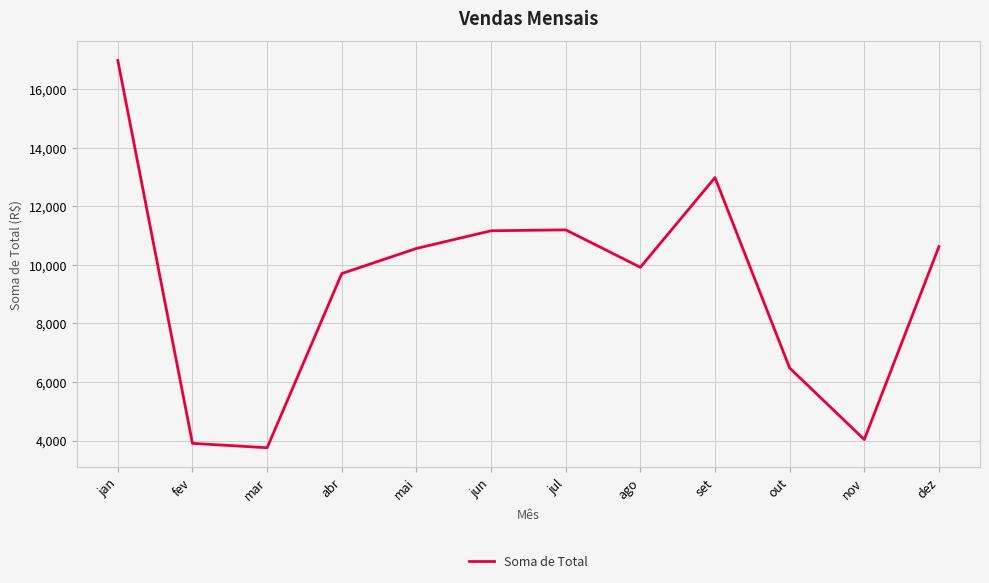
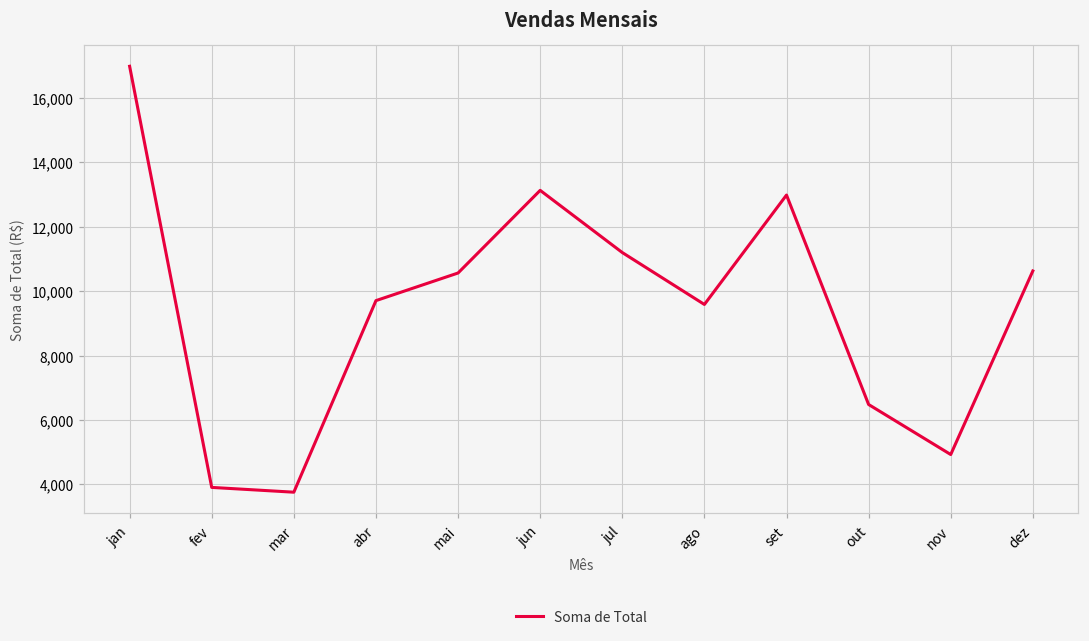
jun: 11,200 -> 13,100
ago: 9,900 -> 9,600
nov: 4,000 -> 4,900
